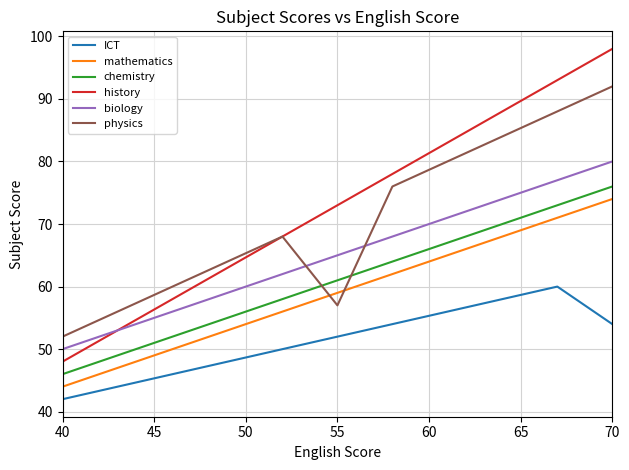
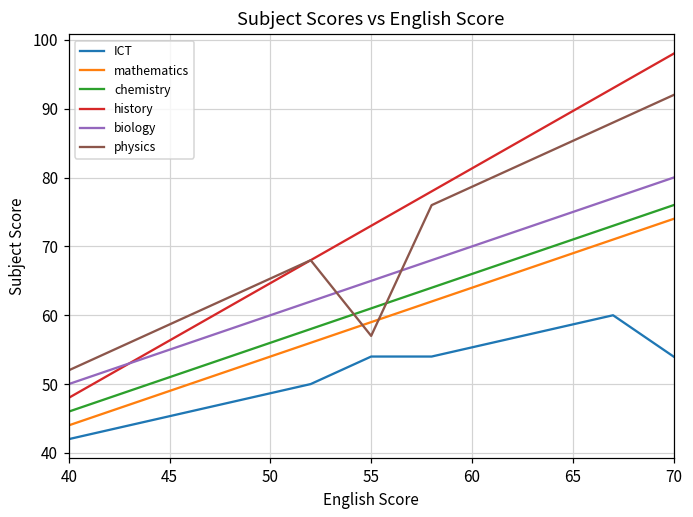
ICT, 55: 52 -> 54
